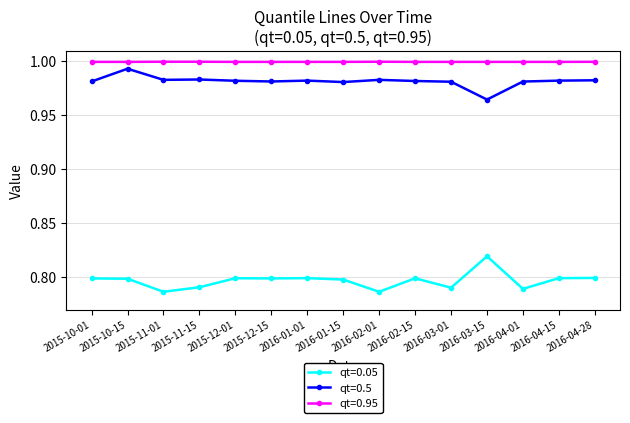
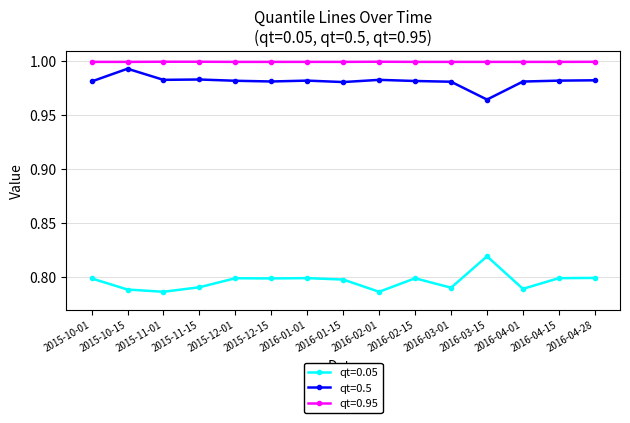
qt=0.05, 2015-10-15: 0.799 -> 0.789
